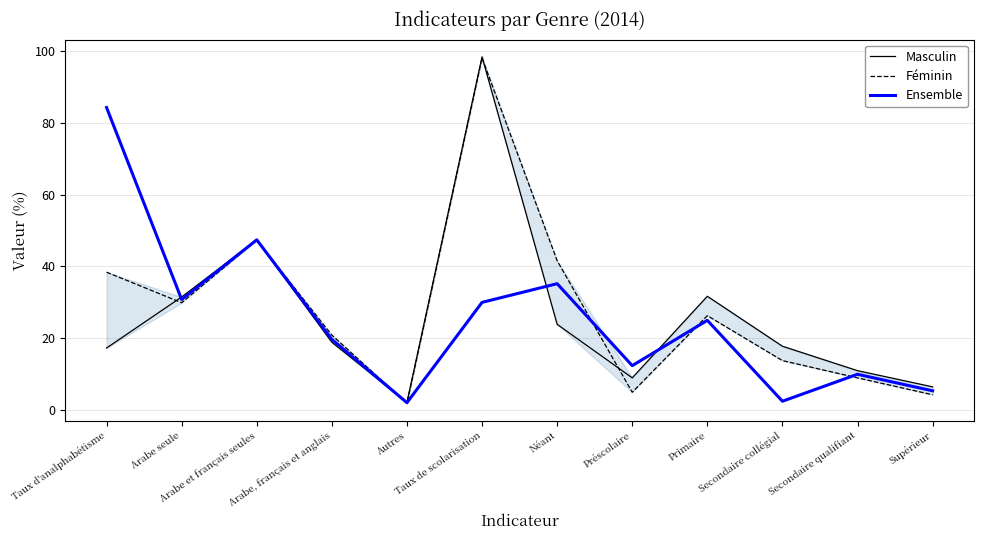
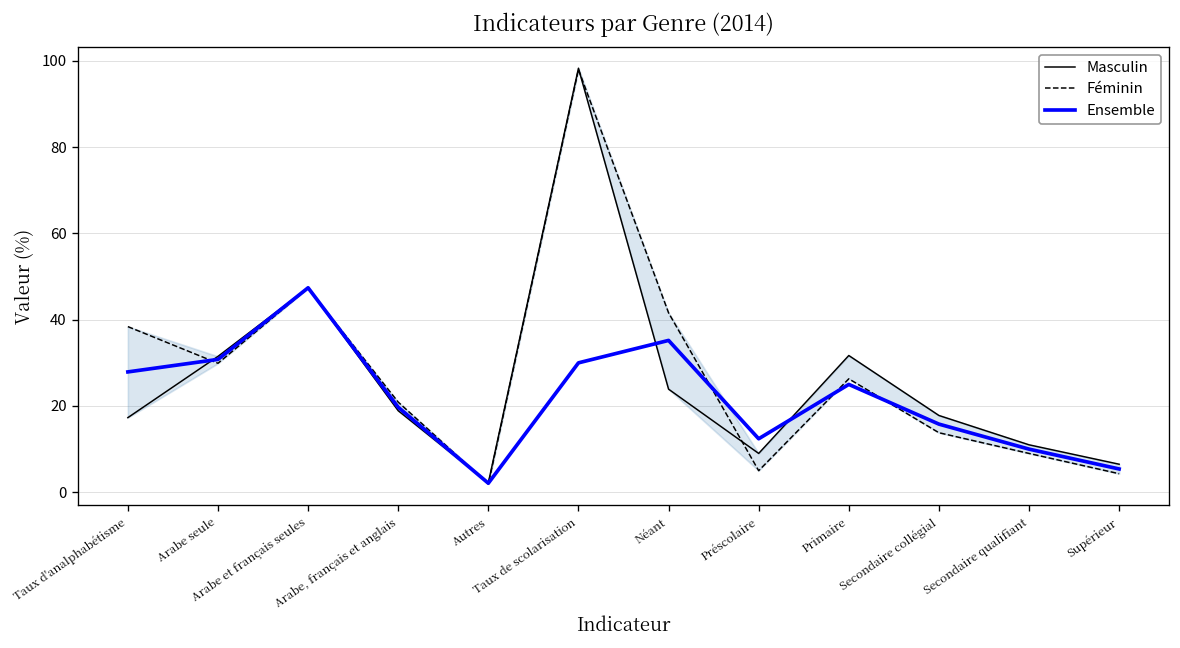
Ensemble, Taux d'analphabétisme: 84 -> 28
Ensemble, Secondaire collégial: 3 -> 16
